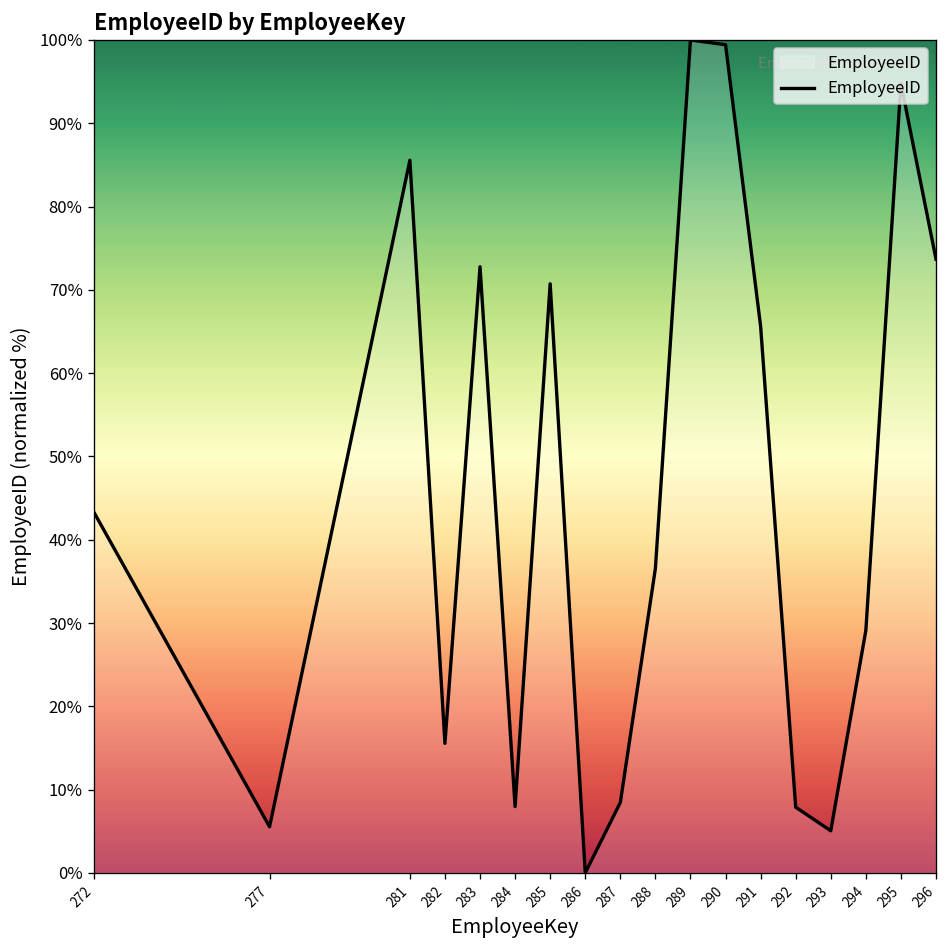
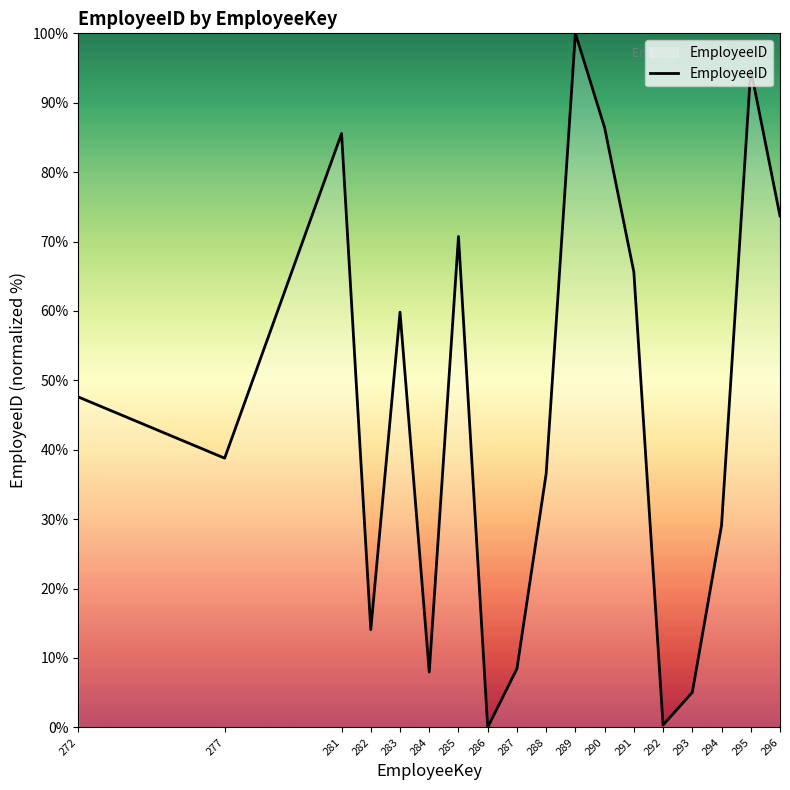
272: 43% -> 48%
277: 6% -> 39%
282: 16% -> 14%
283: 73% -> 60%
290: 99% -> 86%
292: 8% -> 0%
